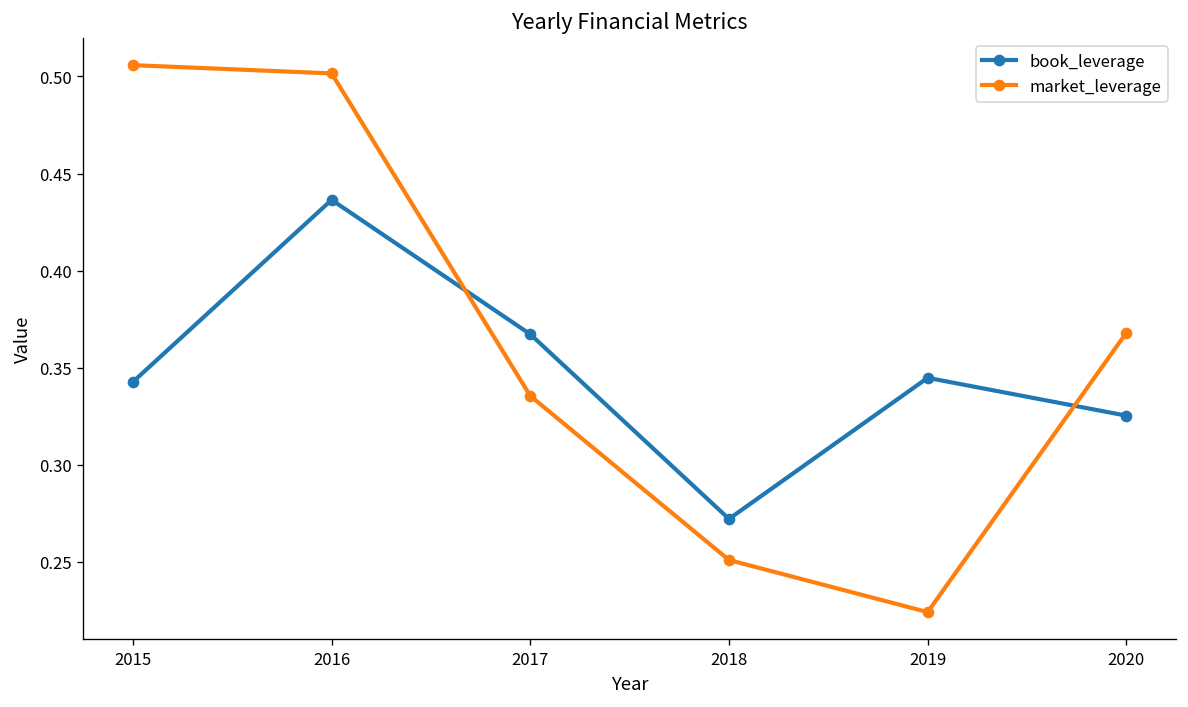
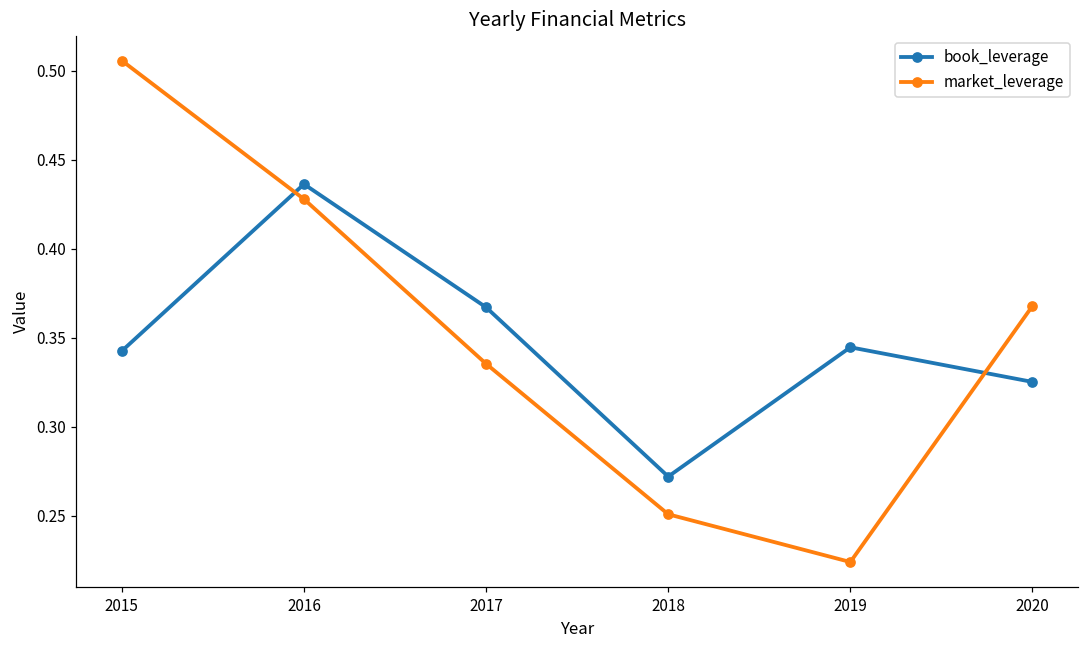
market_leverage, 2016: 0.502 -> 0.428
